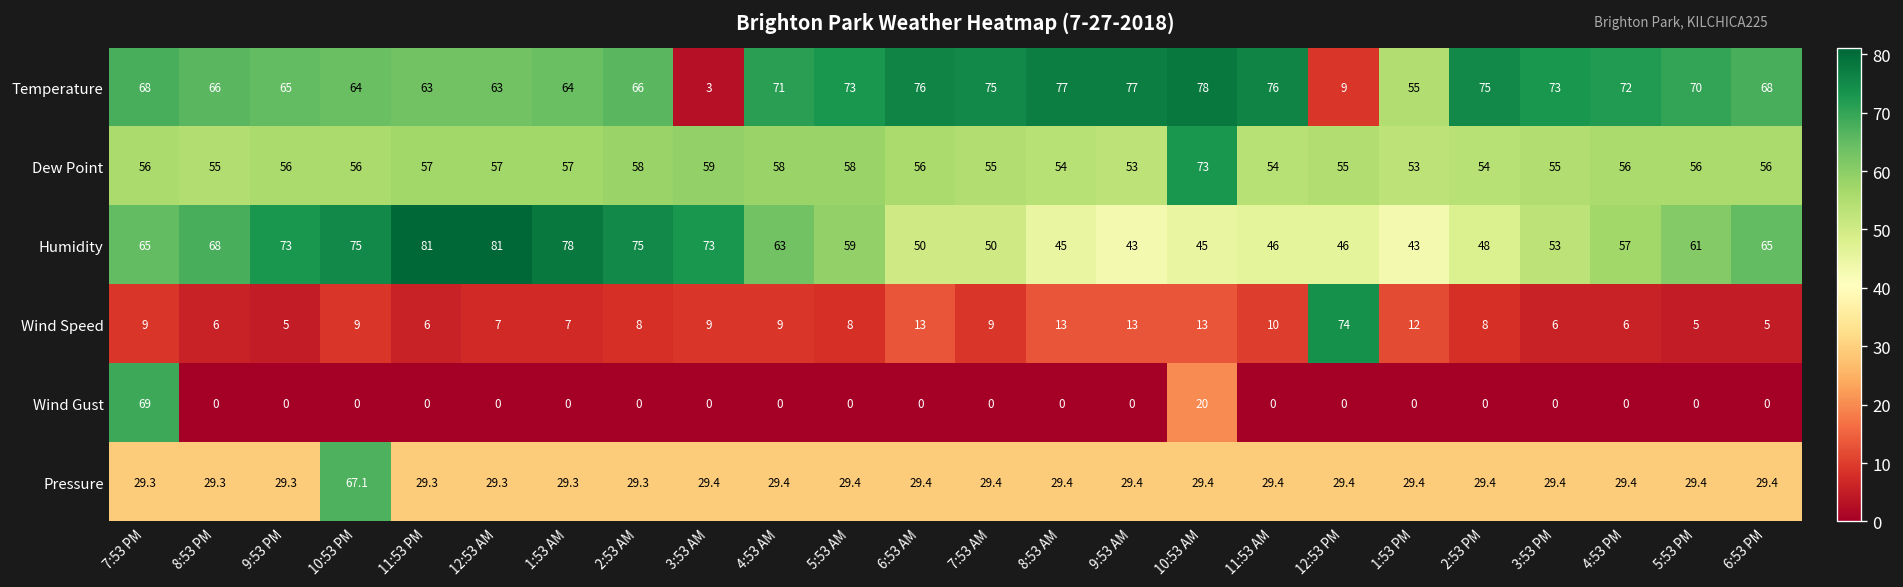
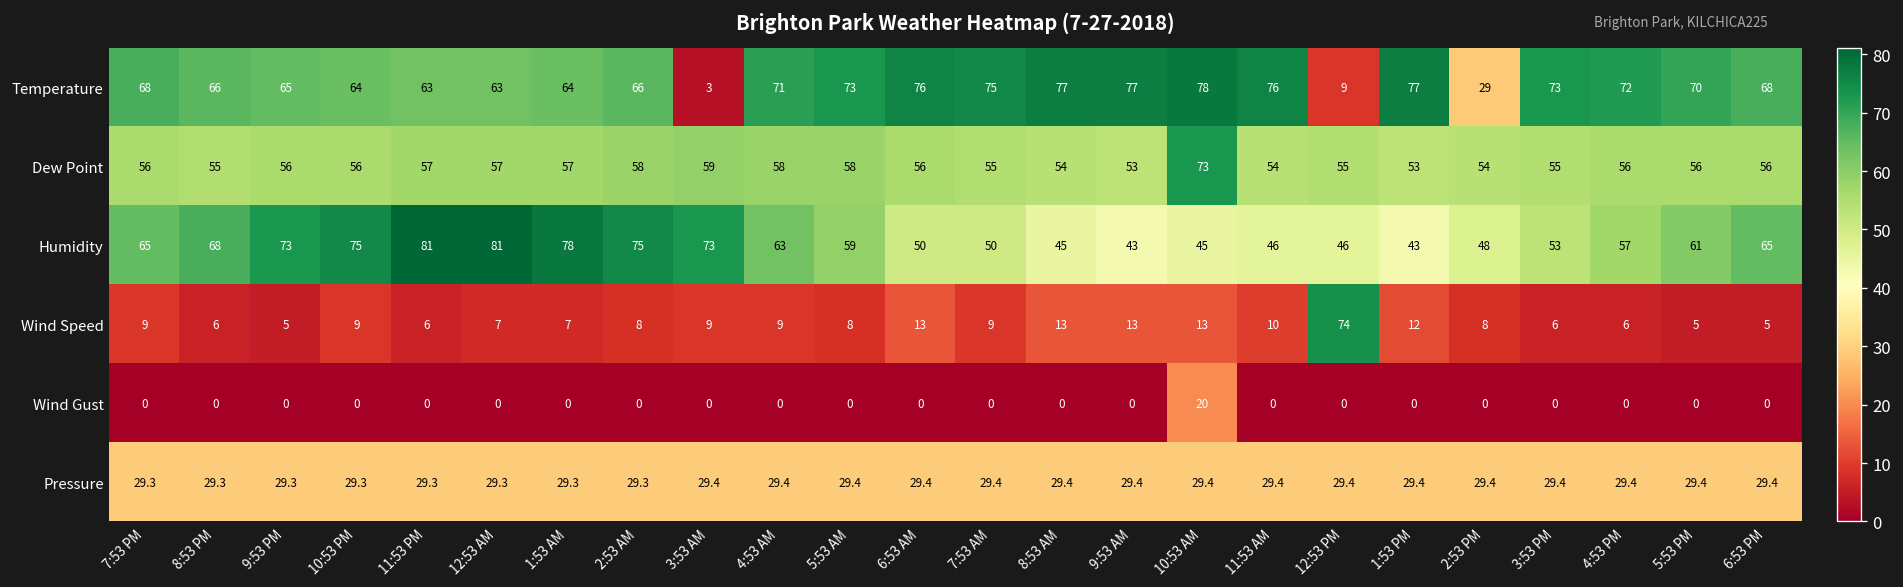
Temperature, 1:53 PM: 55 -> 77
Temperature, 2:53 PM: 75 -> 29
Wind Gust, 7:53 PM: 69 -> 0
Pressure, 10:53 PM: 67.1 -> 29.3
